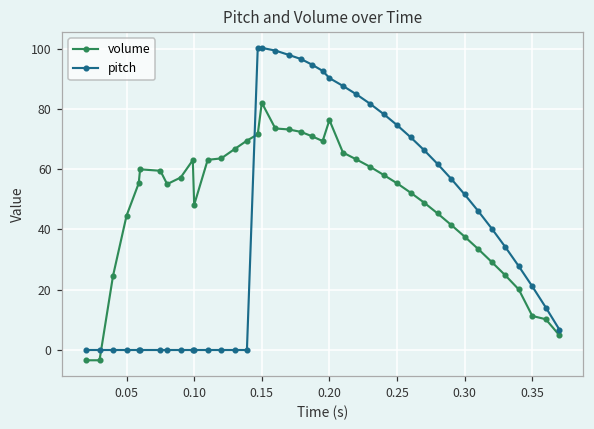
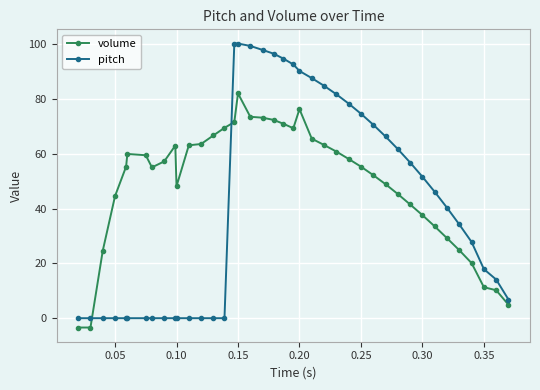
pitch, 0.35: 21 -> 18
